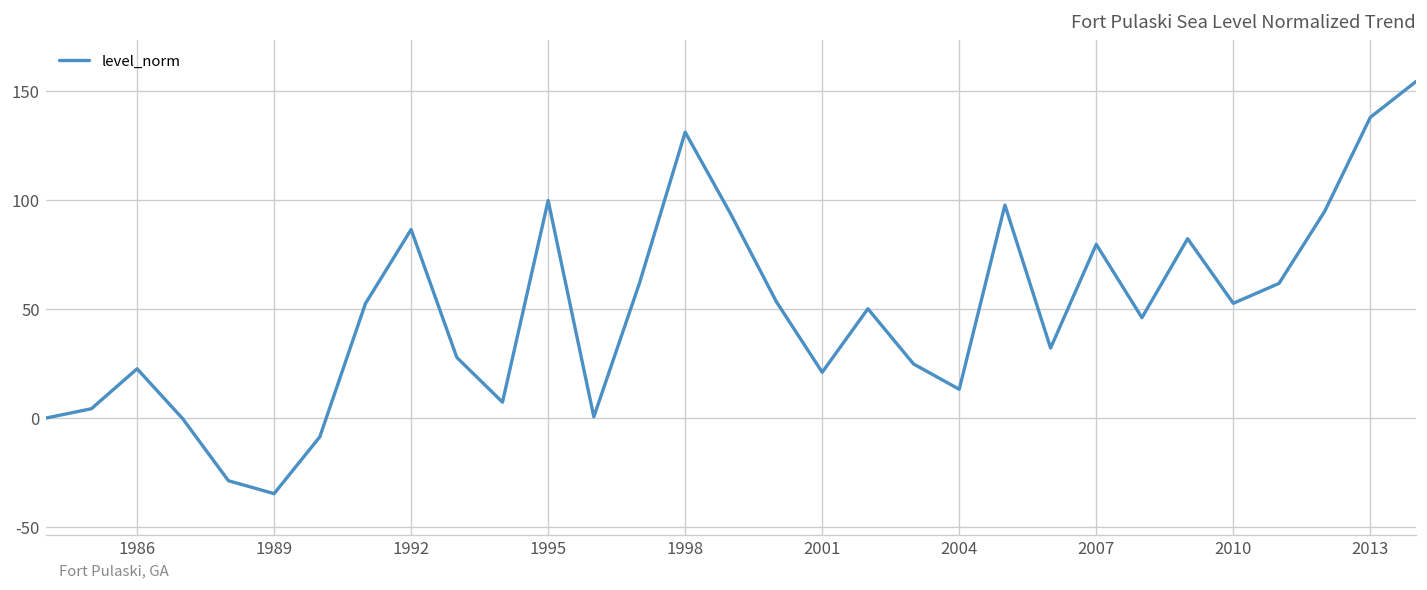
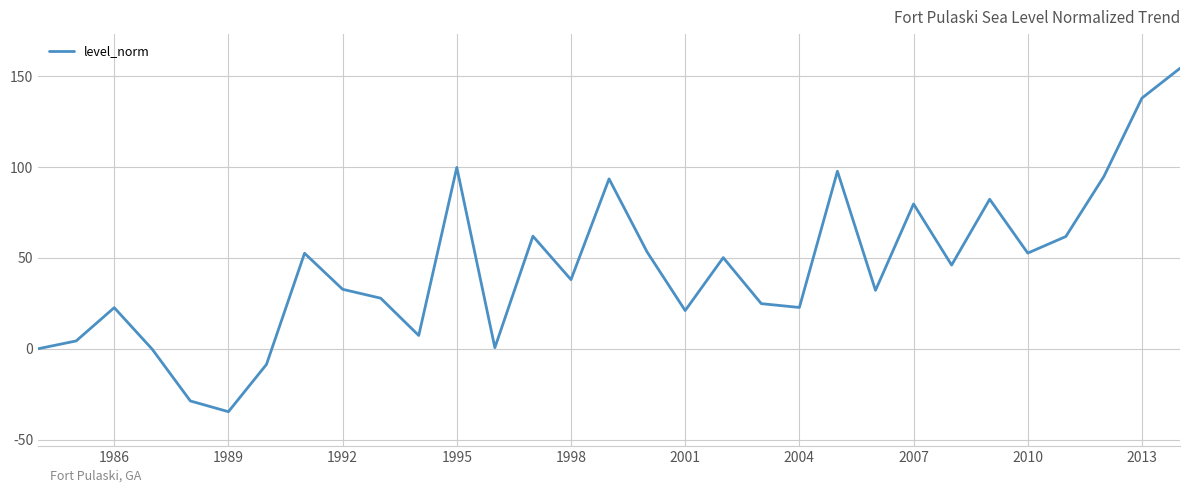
1992: 86 -> 33
1998: 131 -> 38
2004: 13 -> 23
